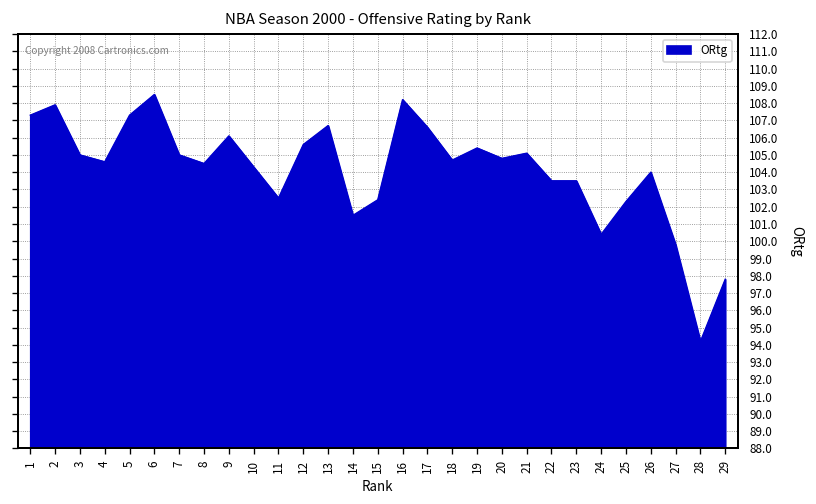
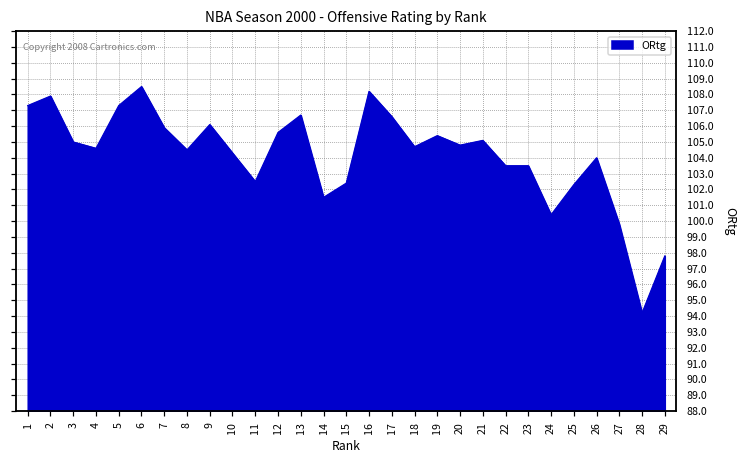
7: 105.0 -> 105.9
